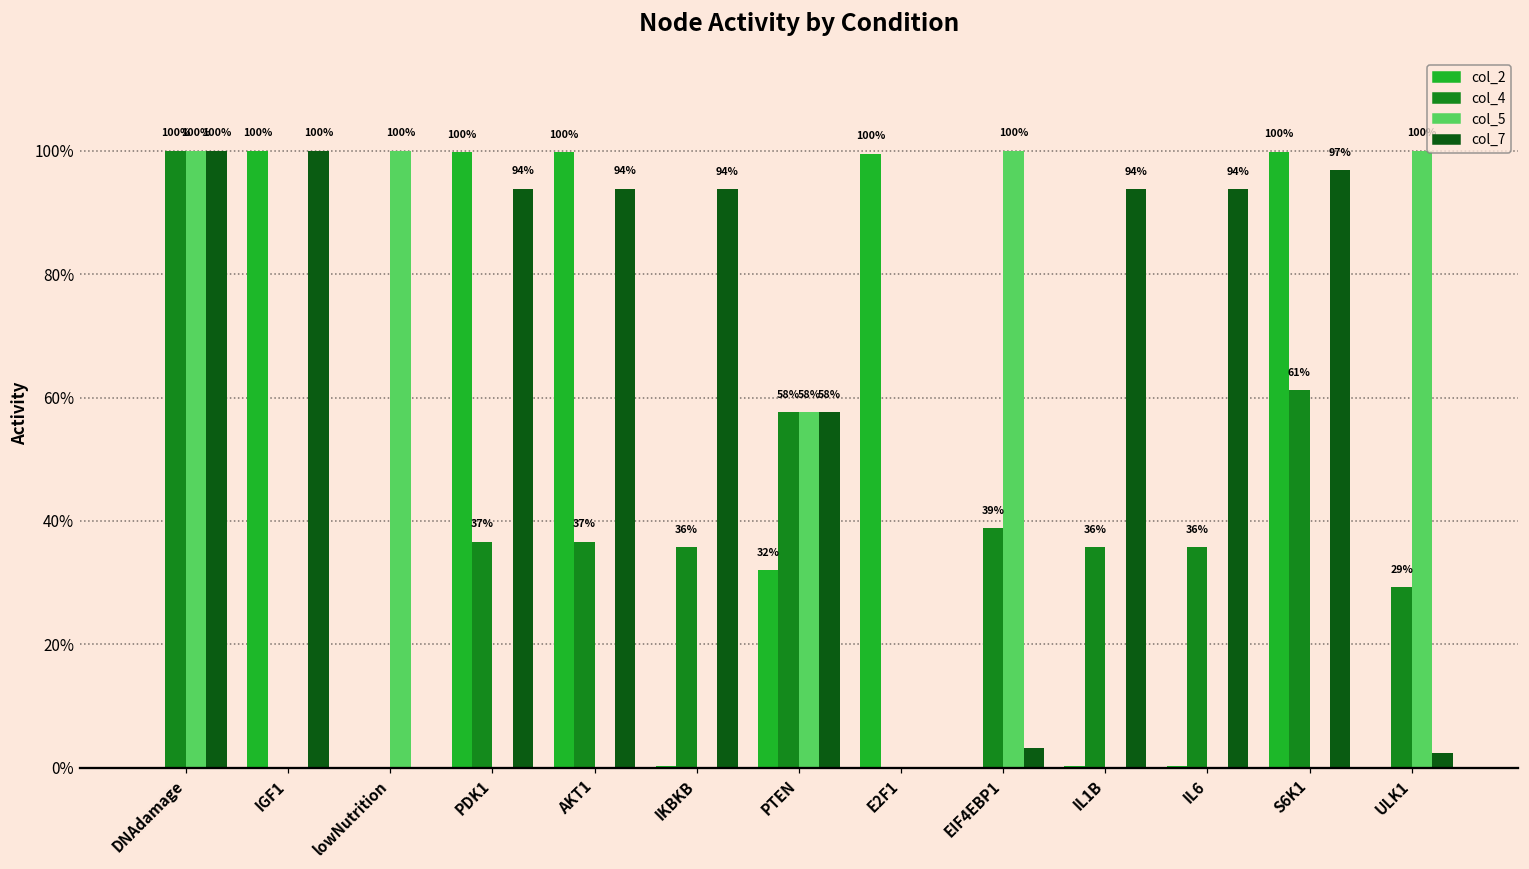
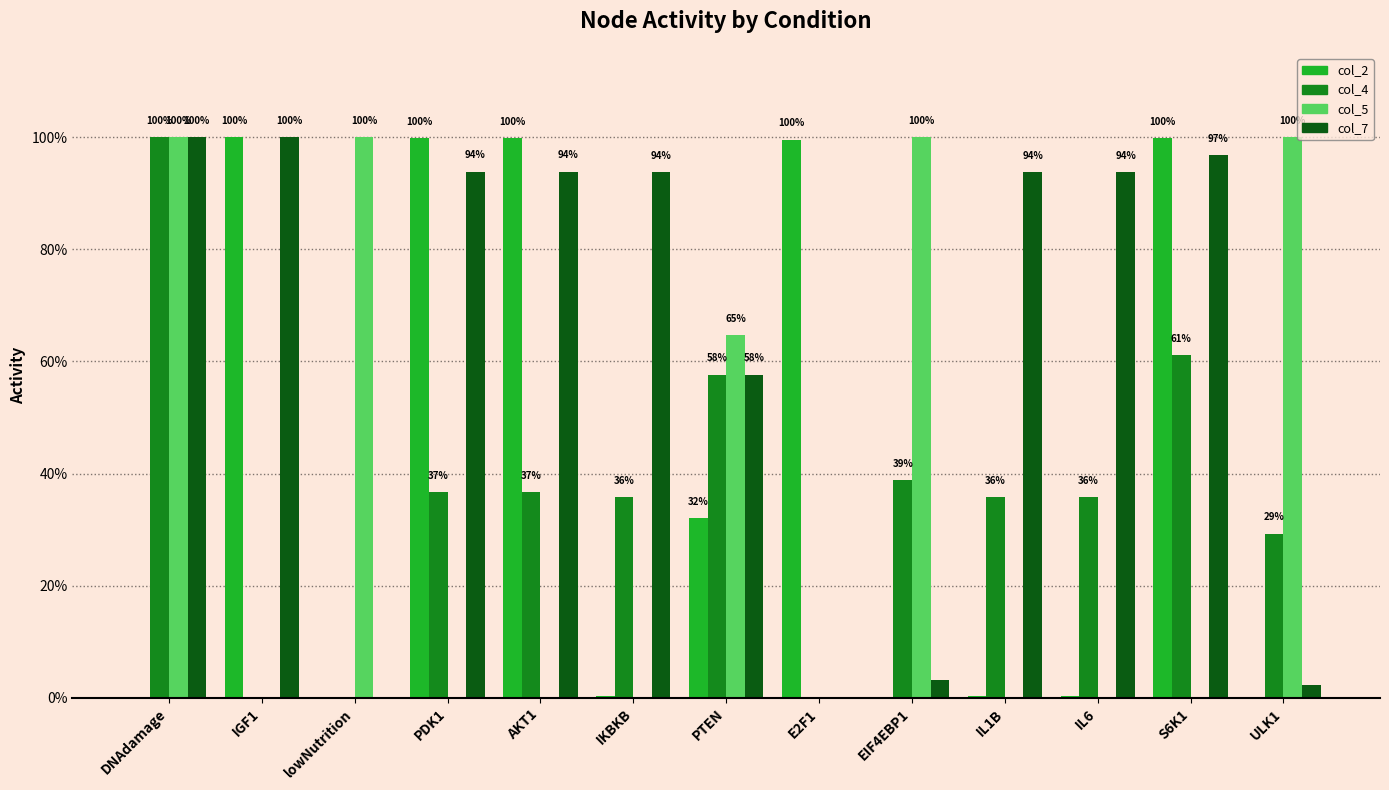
col_5, PTEN: 58% -> 65%
